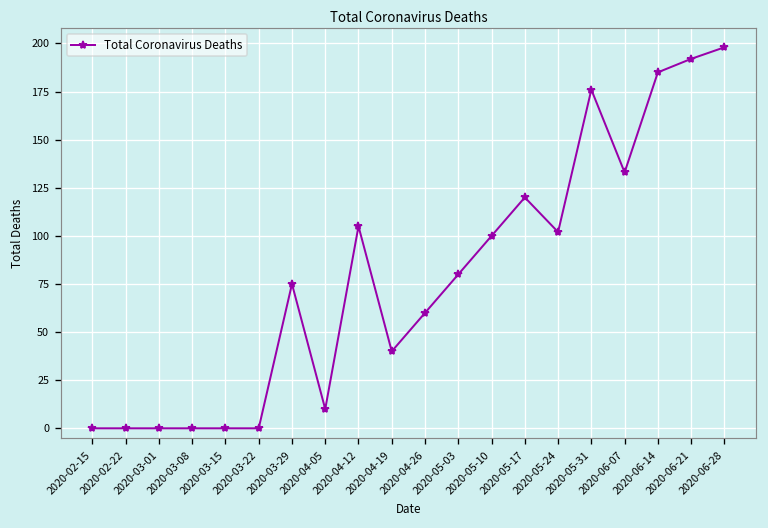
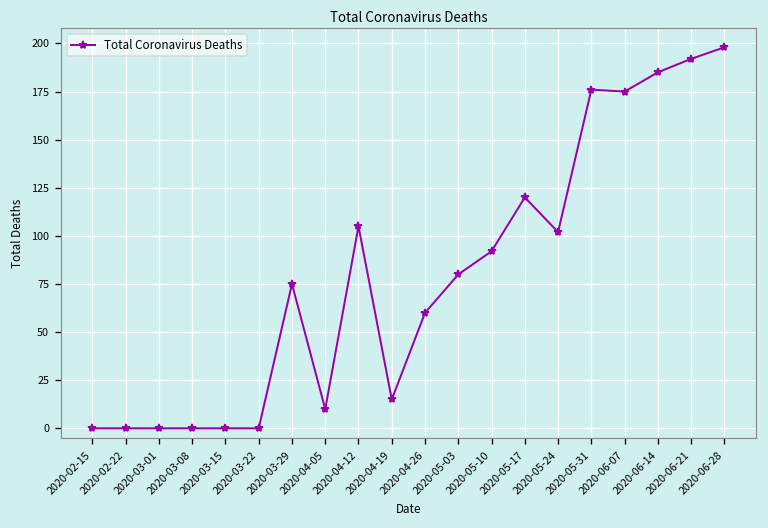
2020-04-19: 40 -> 15
2020-05-10: 100 -> 92
2020-06-07: 133 -> 175
